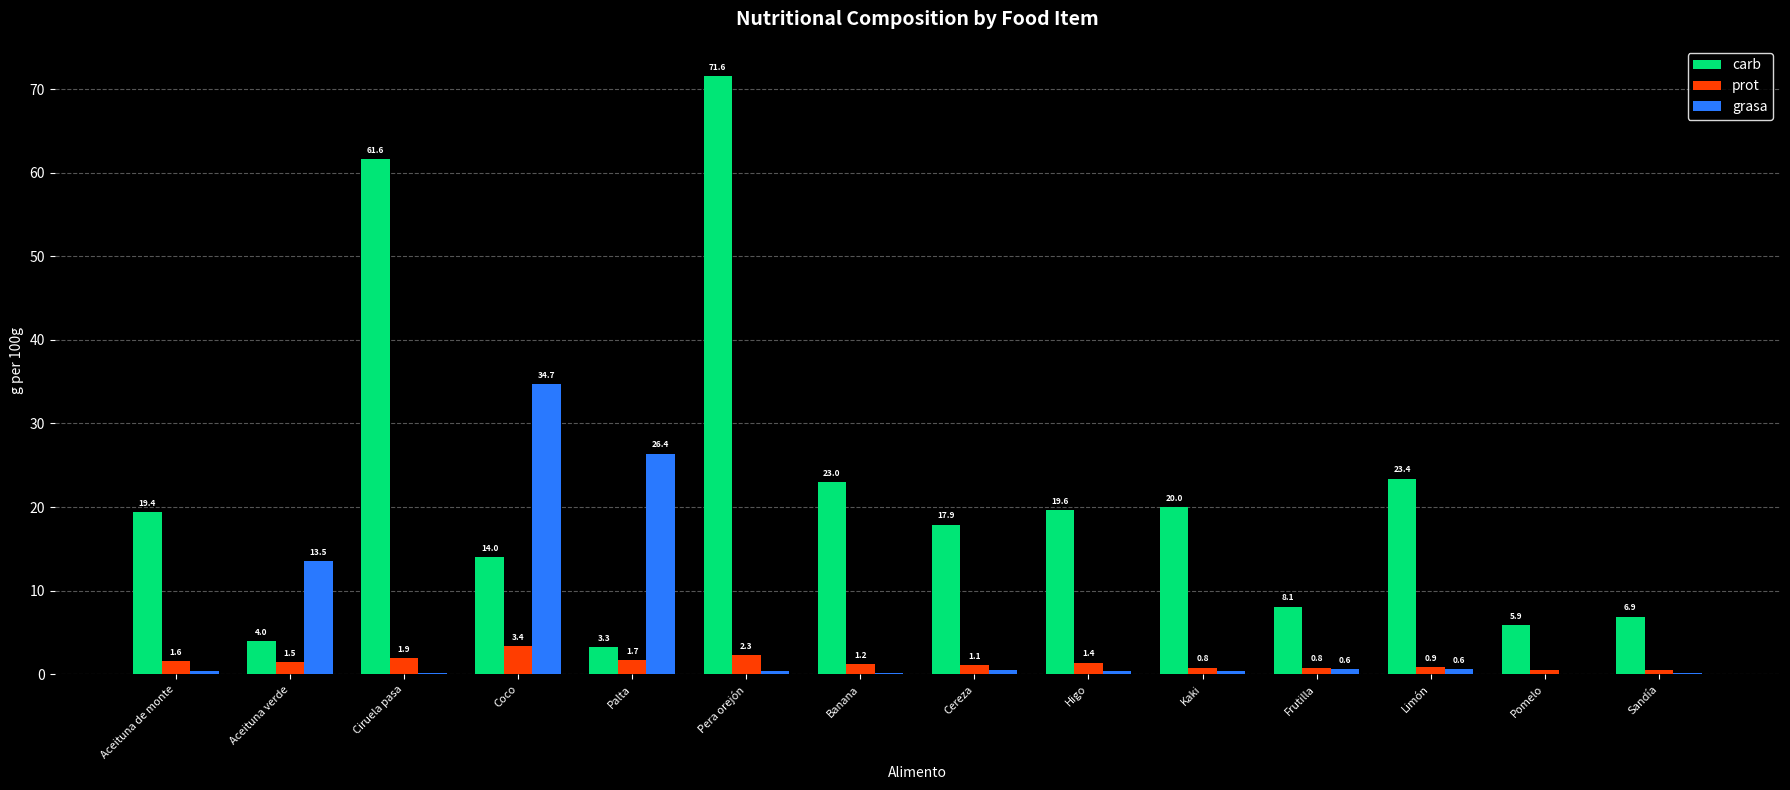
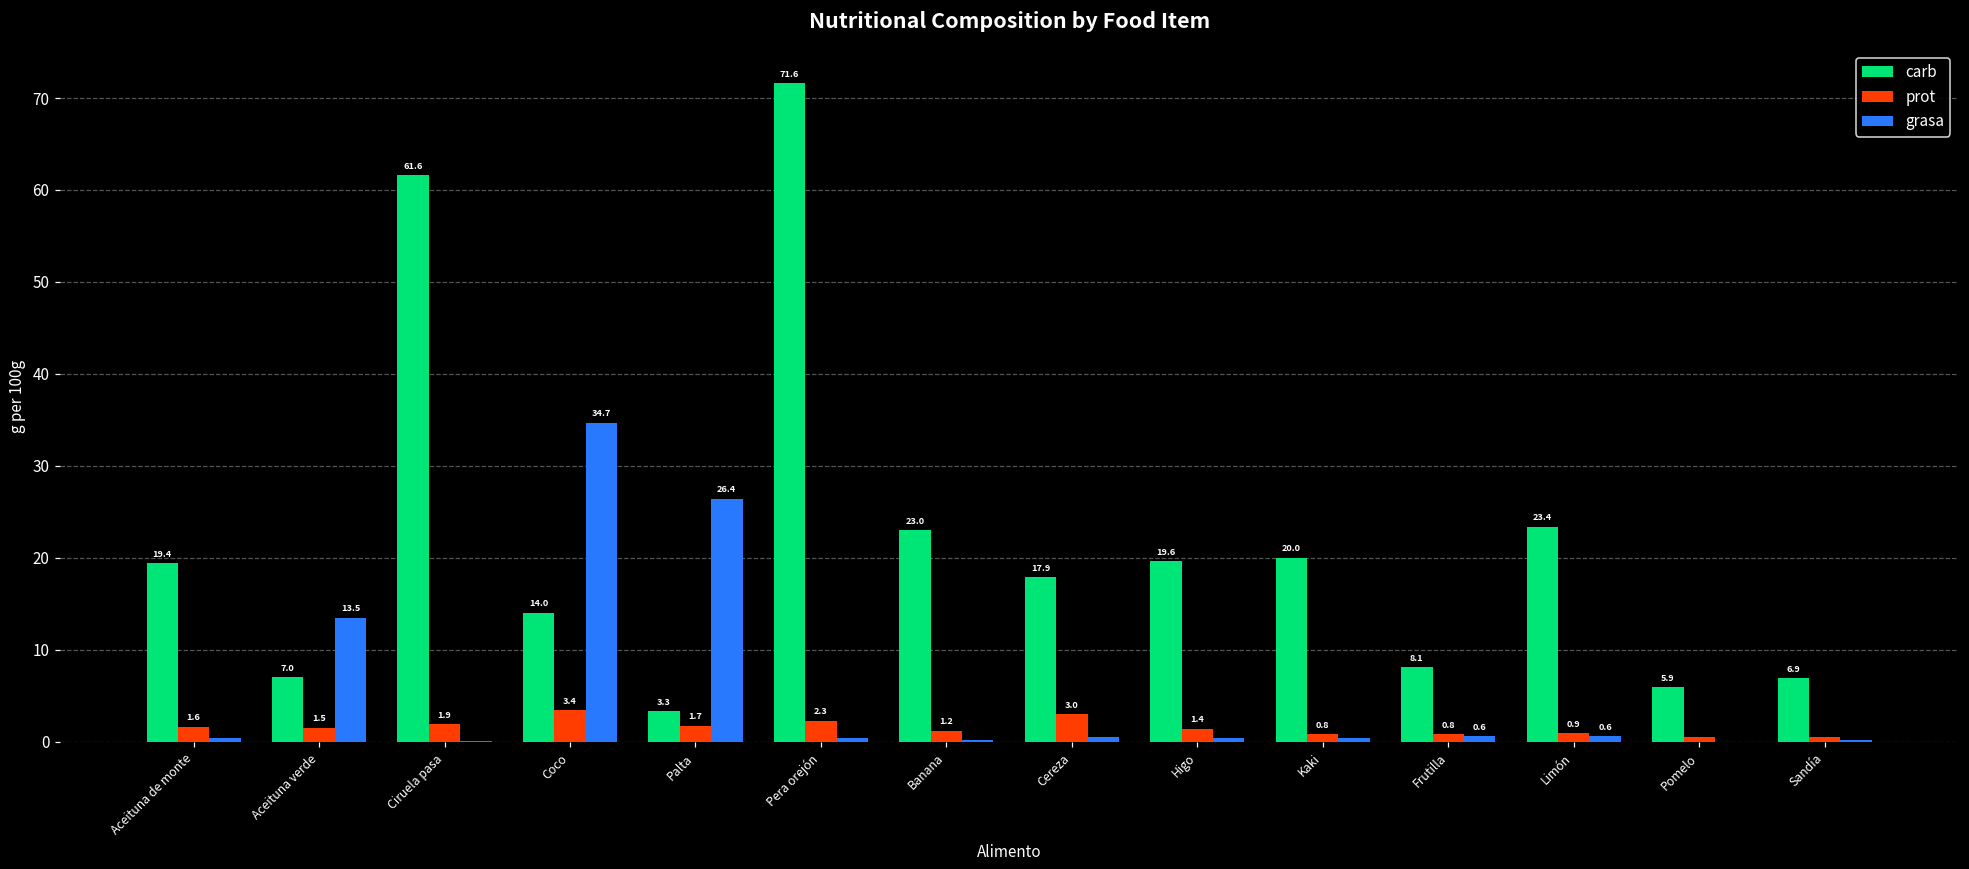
carb, Aceituna verde: 4.0 -> 7.0
prot, Cereza: 1.1 -> 3.0
